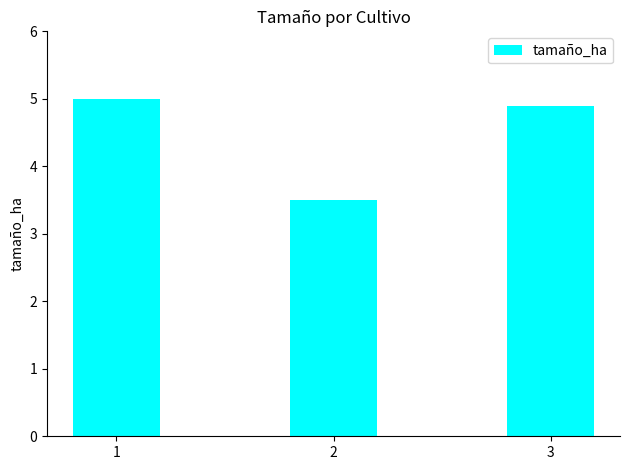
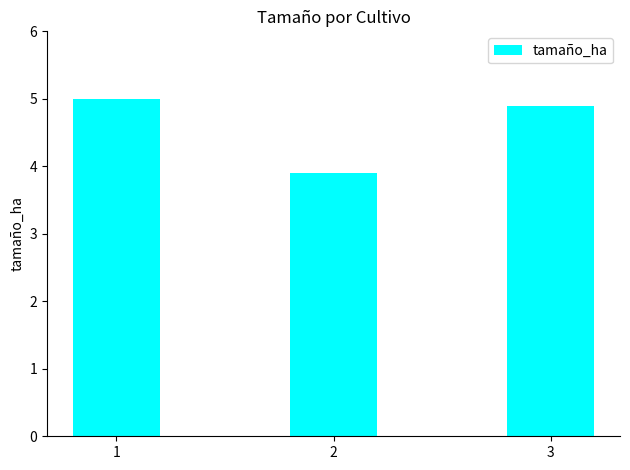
2: 3.5 -> 3.9
